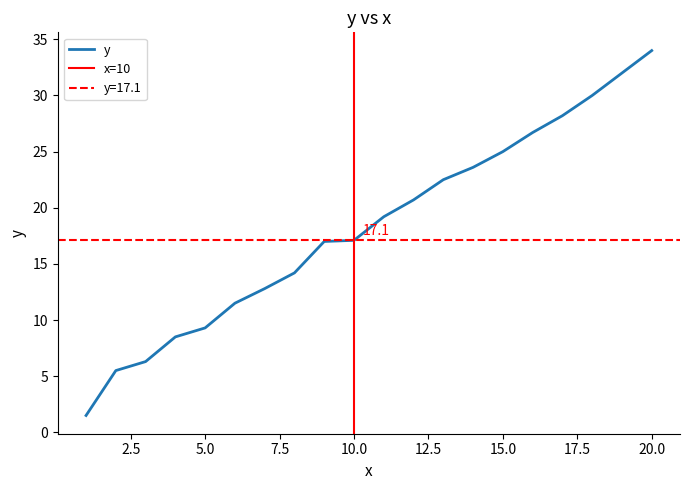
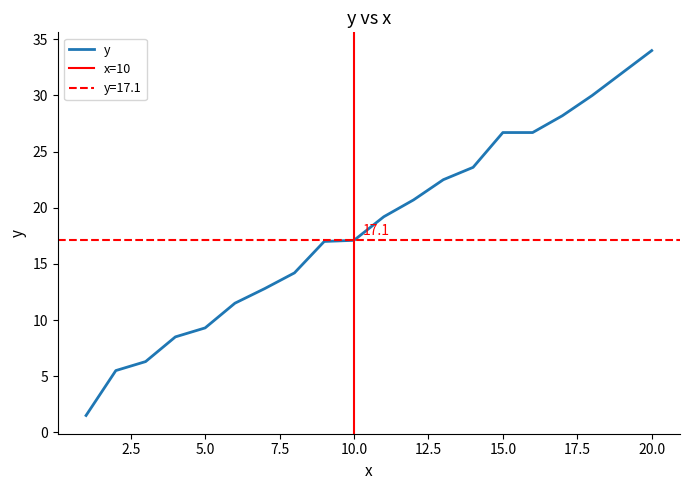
15.0: 25.0 -> 26.7
